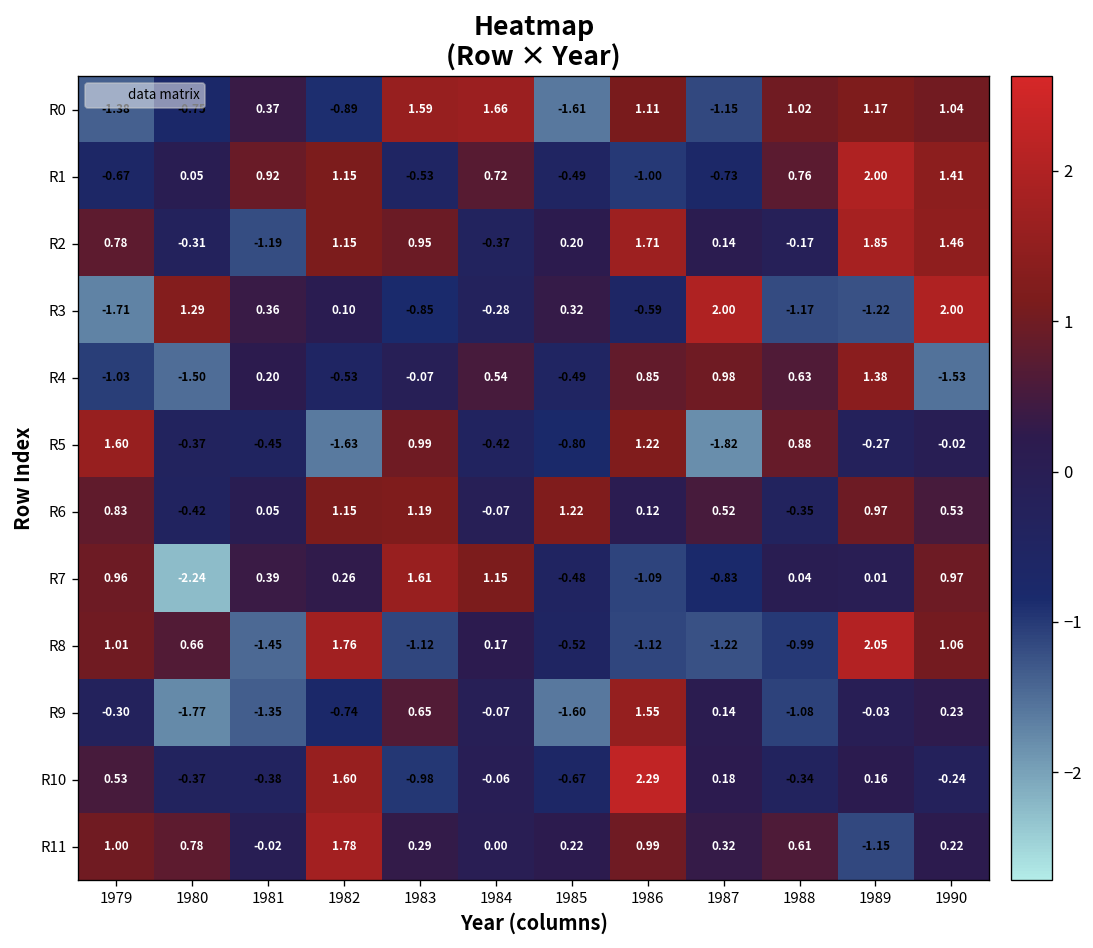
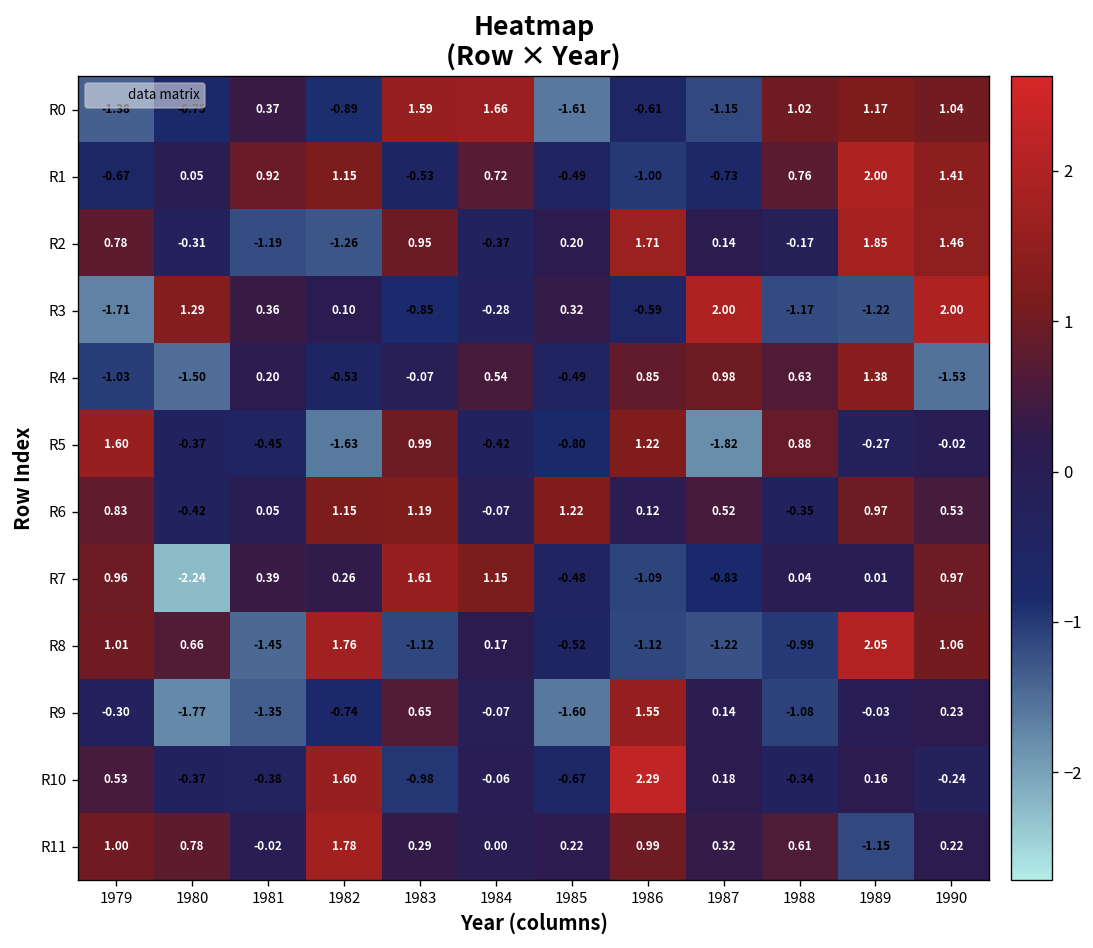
R0, 1986: 1.11 -> -0.61
R2, 1982: 1.15 -> -1.26
